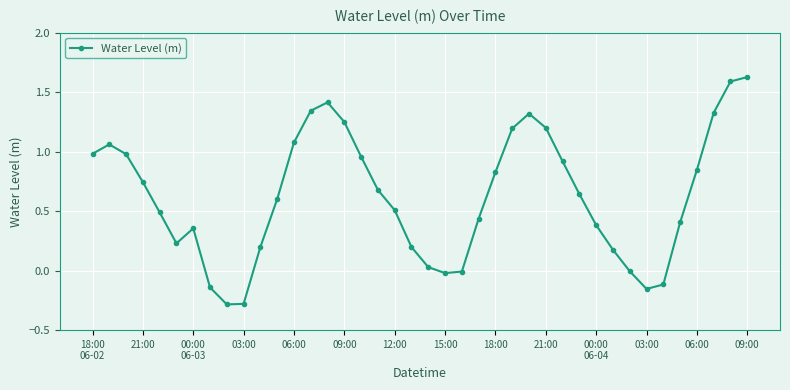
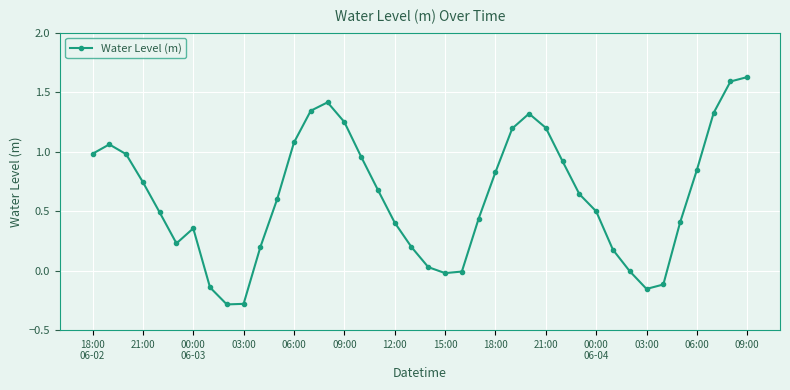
12:00: 0.51 -> 0.40
00:00 06-04: 0.38 -> 0.50
